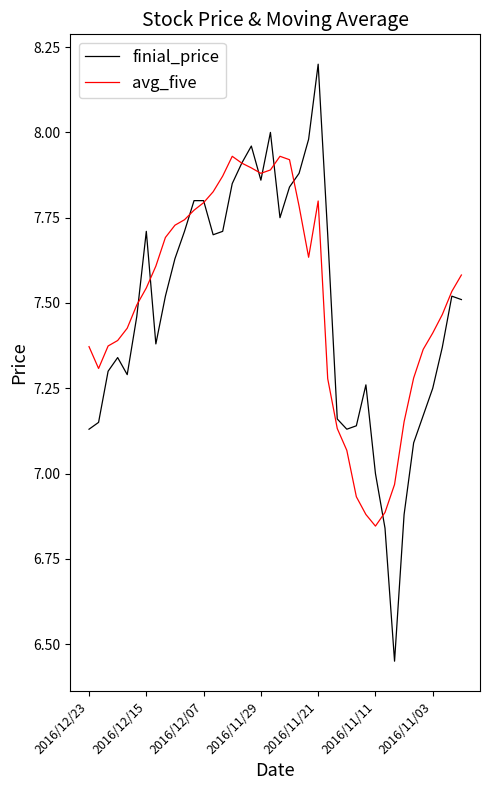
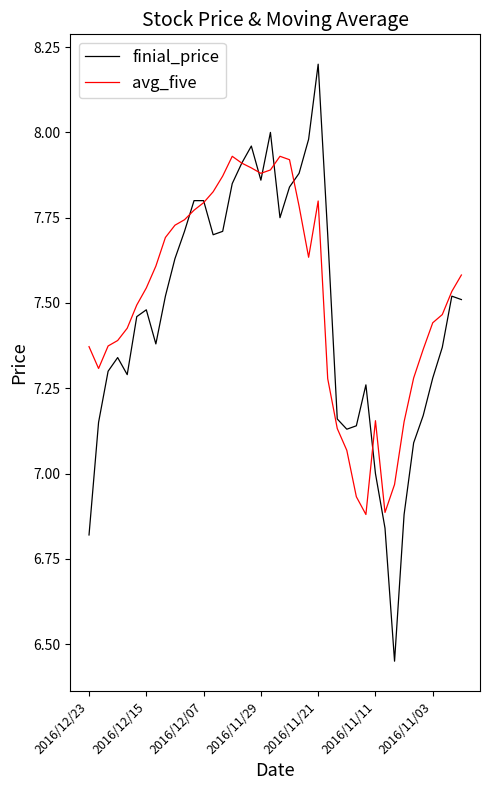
finial_price, 2016/12/23: 7.13 -> 6.82
finial_price, 2016/12/15: 7.71 -> 7.48
avg_five, 2016/11/11: 6.85 -> 7.16
finial_price, 2016/11/03: 7.25 -> 7.28
avg_five, 2016/11/03: 7.41 -> 7.44
